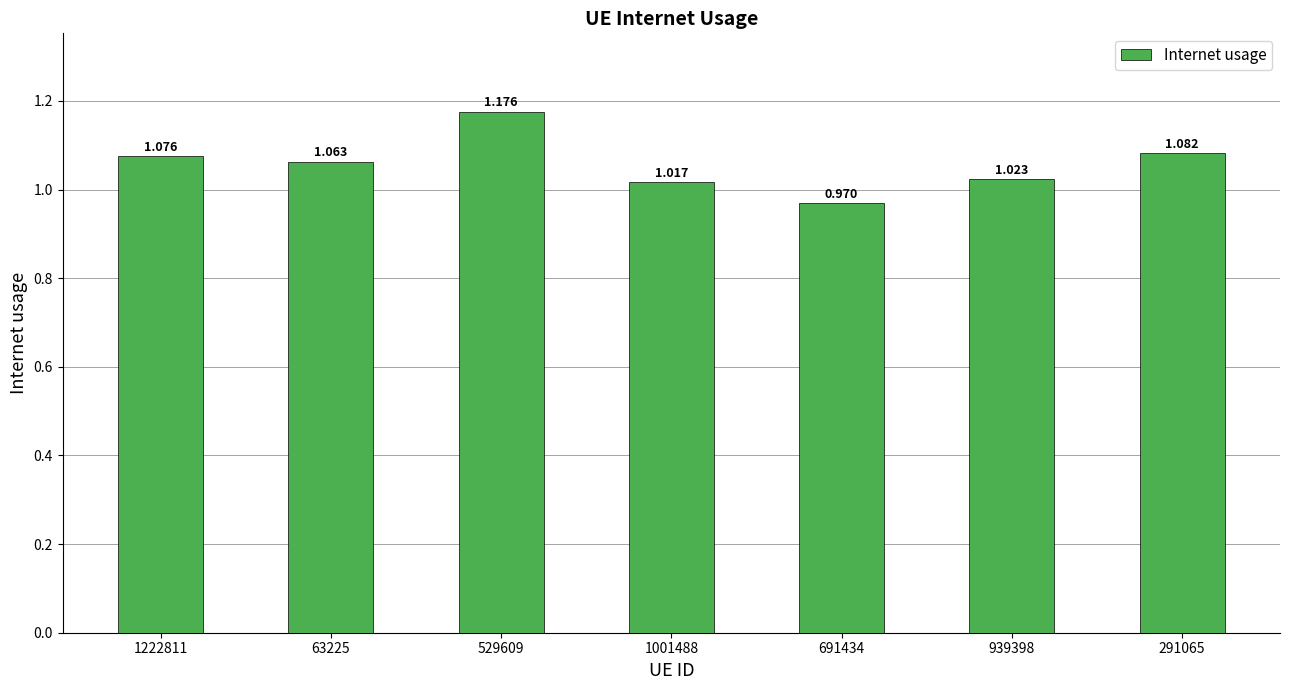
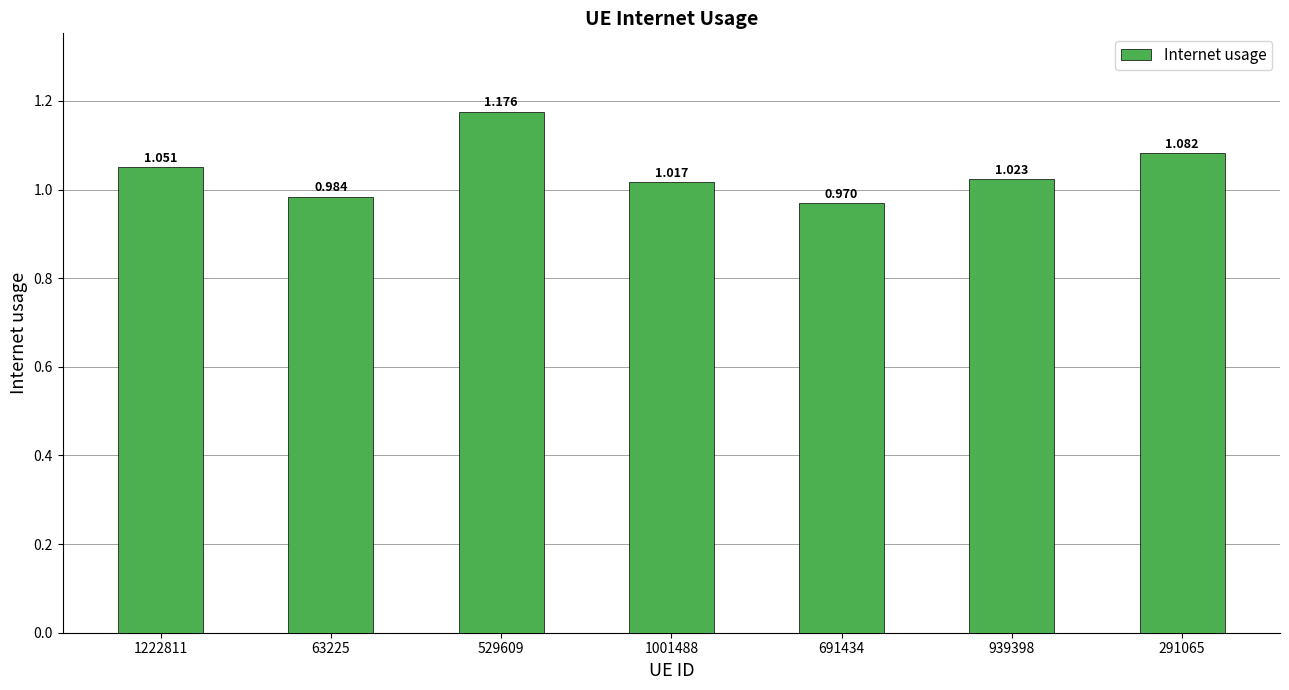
1222811: 1.076 -> 1.051
63225: 1.063 -> 0.984
